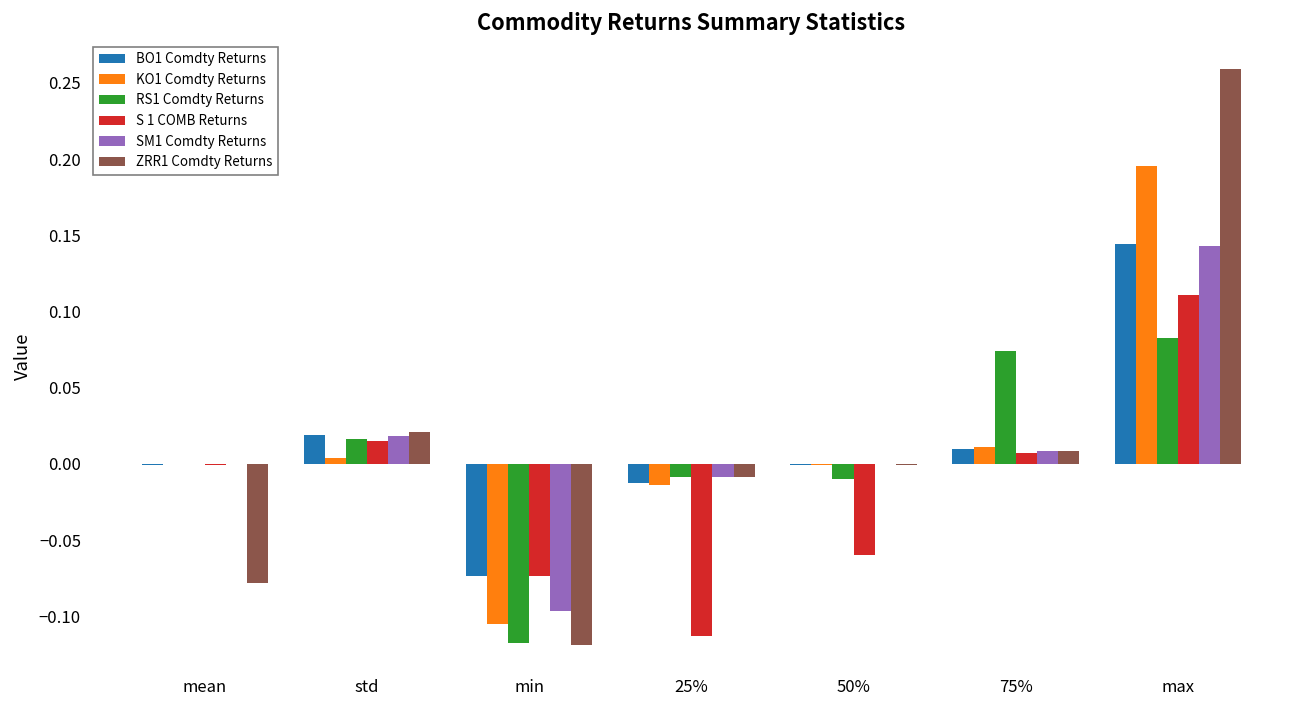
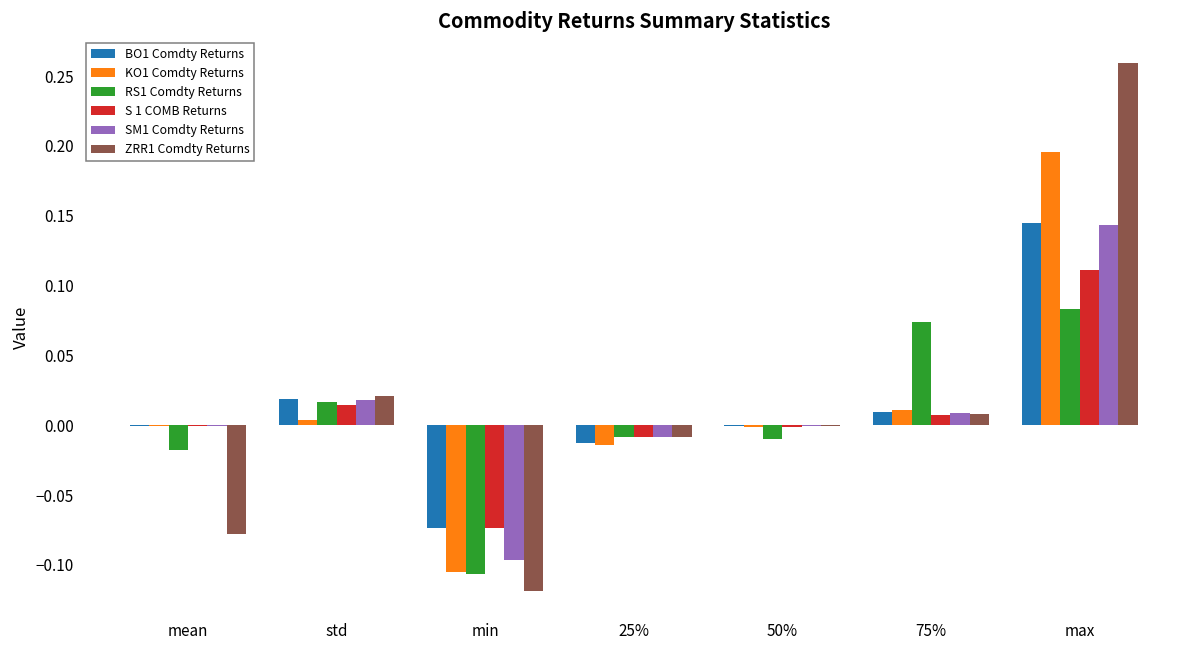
RS1 Comdty Returns, mean: 0.000 -> -0.018
RS1 Comdty Returns, min: -0.117 -> -0.106
S 1 COMB Returns, 25%: -0.113 -> -0.008
S 1 COMB Returns, 50%: -0.060 -> -0.001
